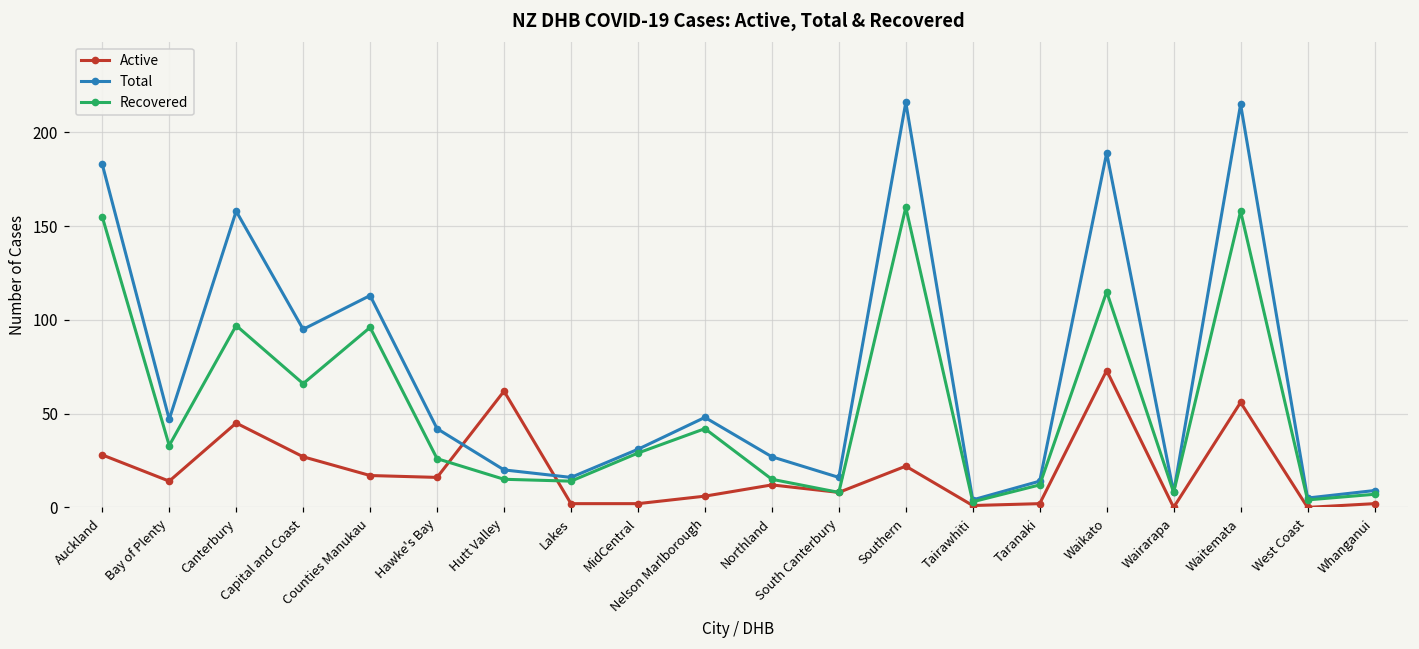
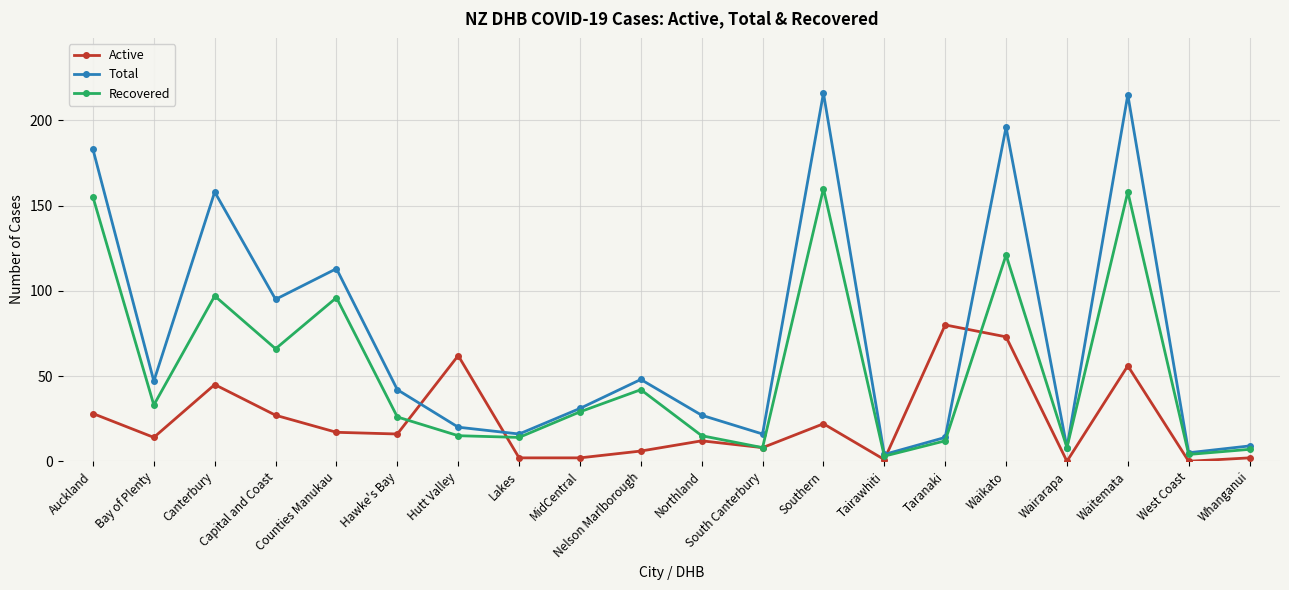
Active, Taranaki: 2 -> 80
Total, Waikato: 189 -> 196
Recovered, Waikato: 115 -> 121
